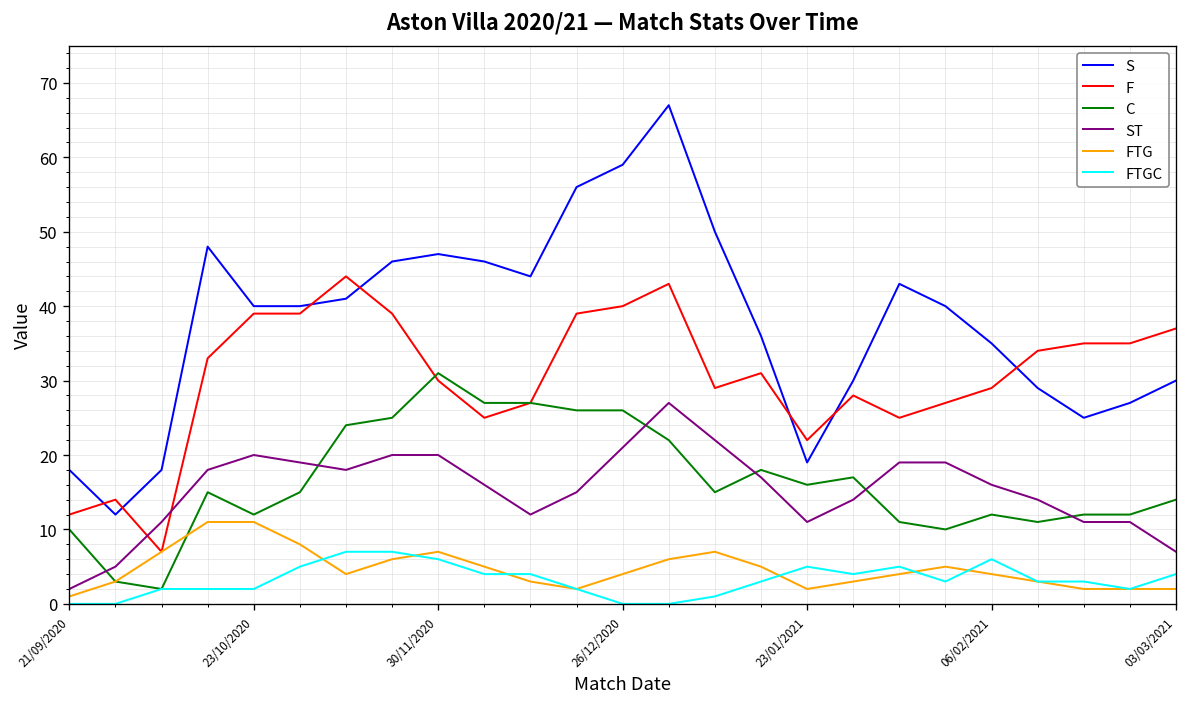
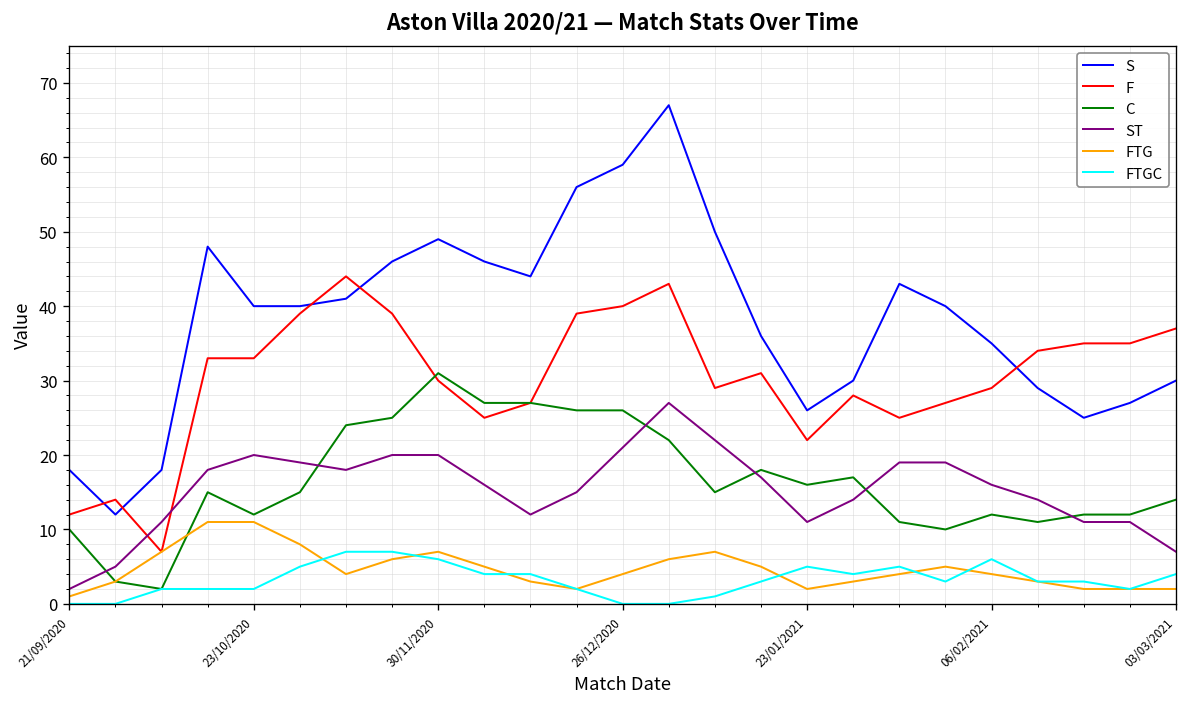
F, 23/10/2020: 39 -> 33
S, 30/11/2020: 47 -> 49
S, 23/01/2021: 19 -> 26
